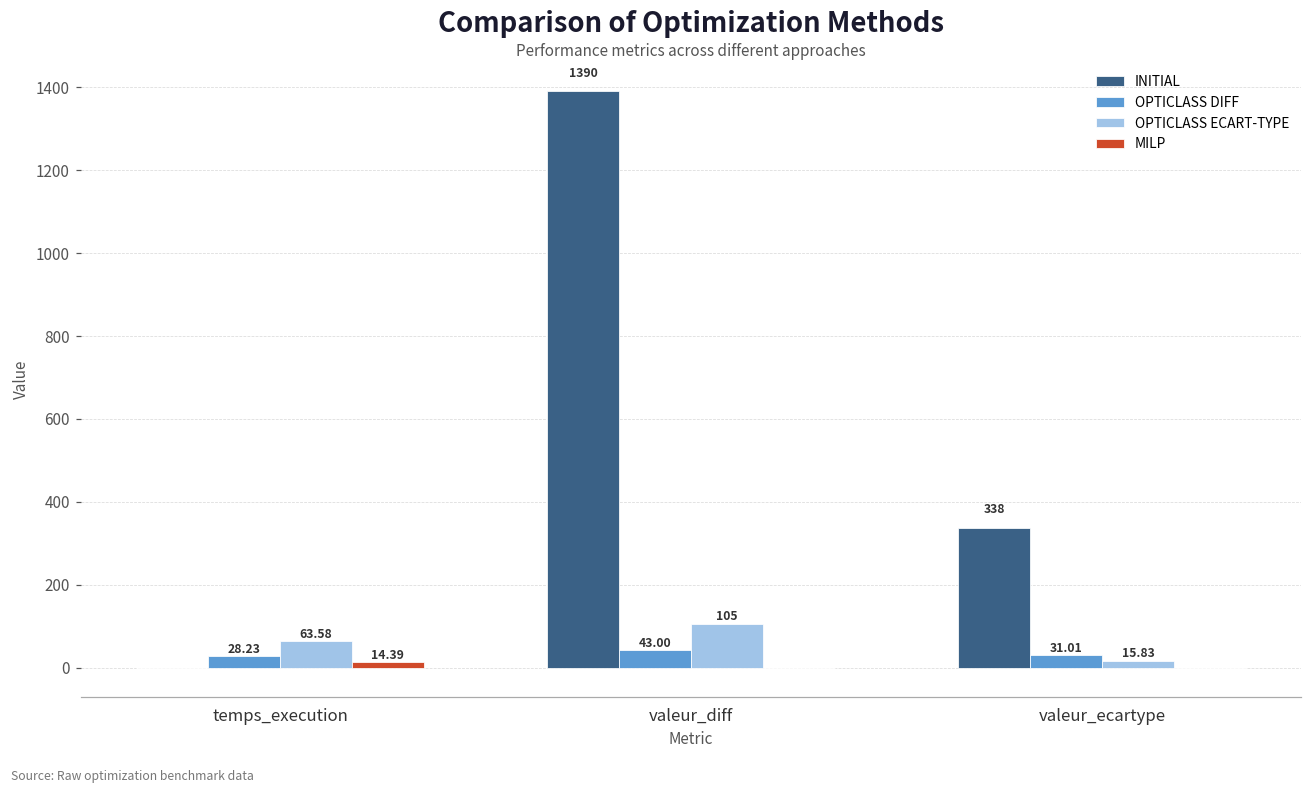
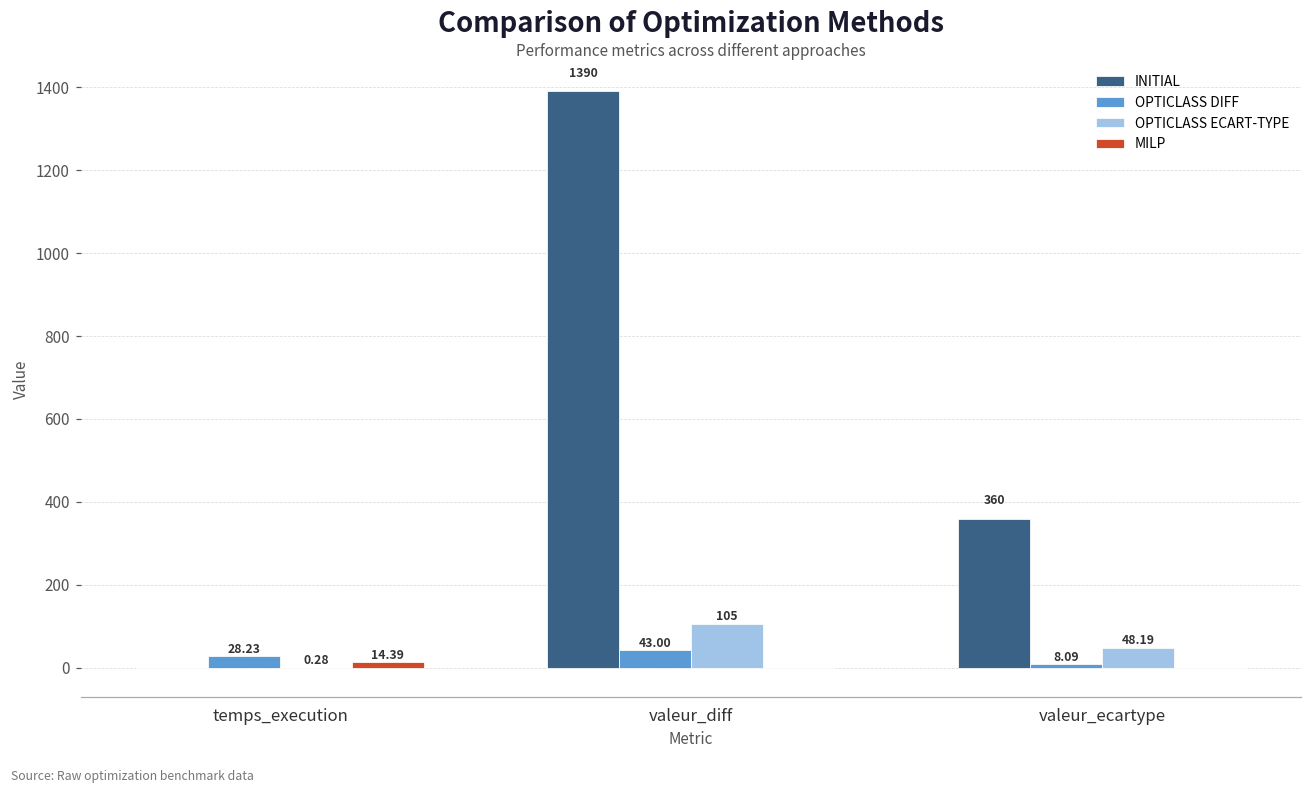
OPTICLASS ECART-TYPE, temps_execution: 63.58 -> 0.28
INITIAL, valeur_ecartype: 338 -> 360
OPTICLASS DIFF, valeur_ecartype: 31.01 -> 8.09
OPTICLASS ECART-TYPE, valeur_ecartype: 15.83 -> 48.19
